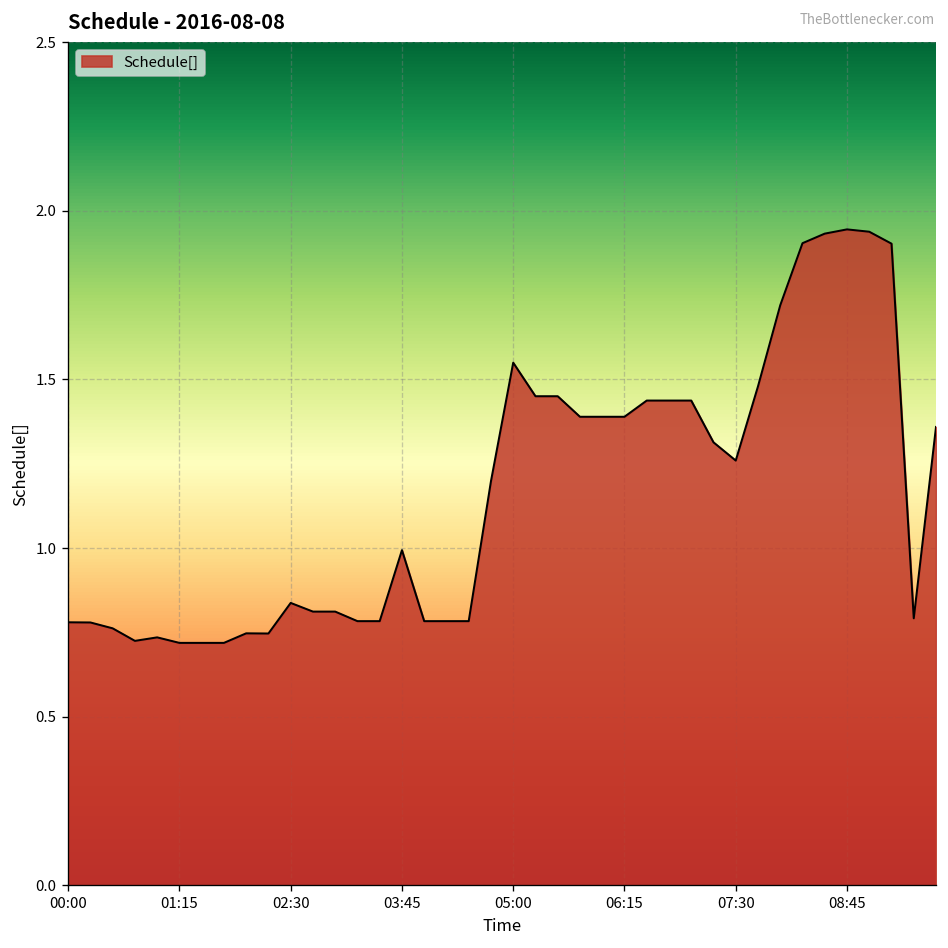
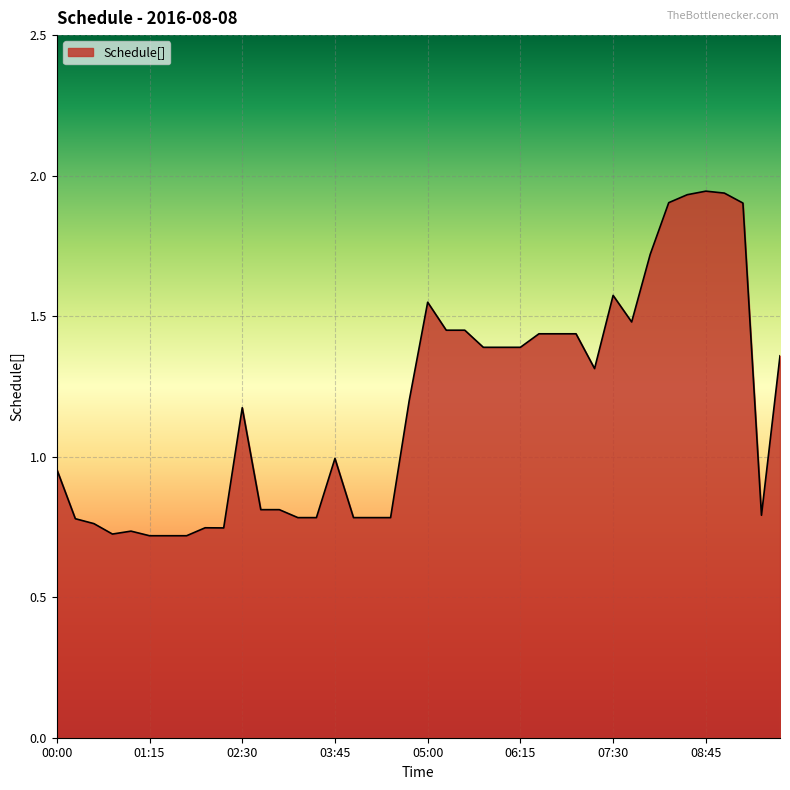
00:00: 0.78 -> 0.96
02:30: 0.84 -> 1.17
07:30: 1.26 -> 1.57
